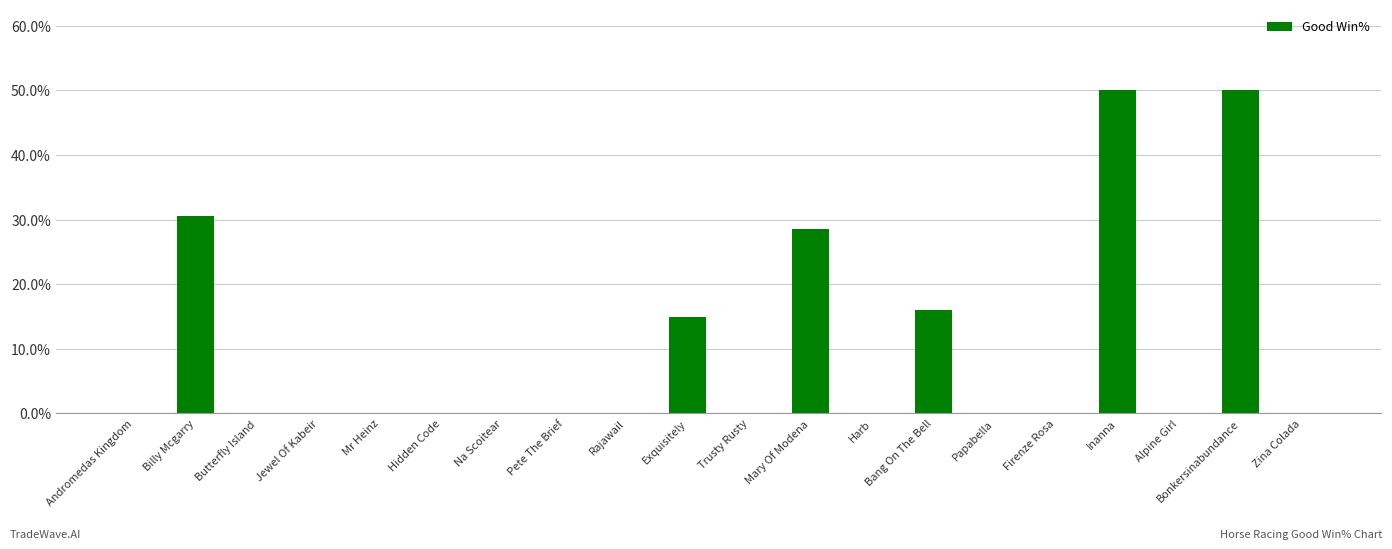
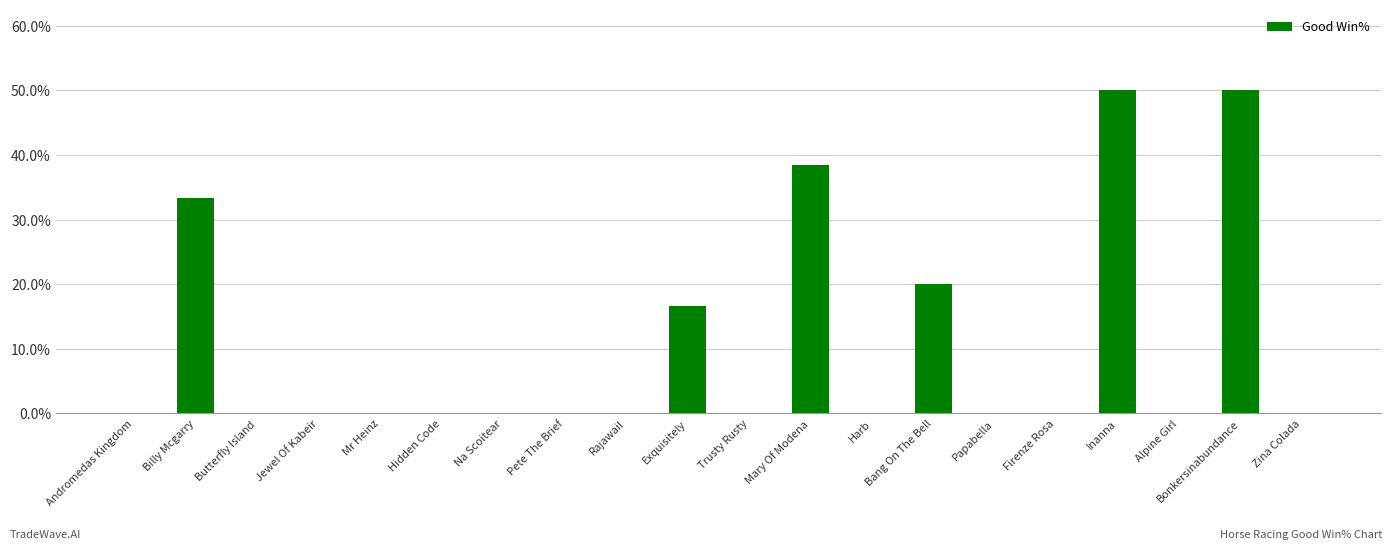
Billy Mcgarry: 31% -> 33%
Exquisitely: 15% -> 17%
Mary Of Modena: 29% -> 38%
Bang On The Bell: 16% -> 20%
